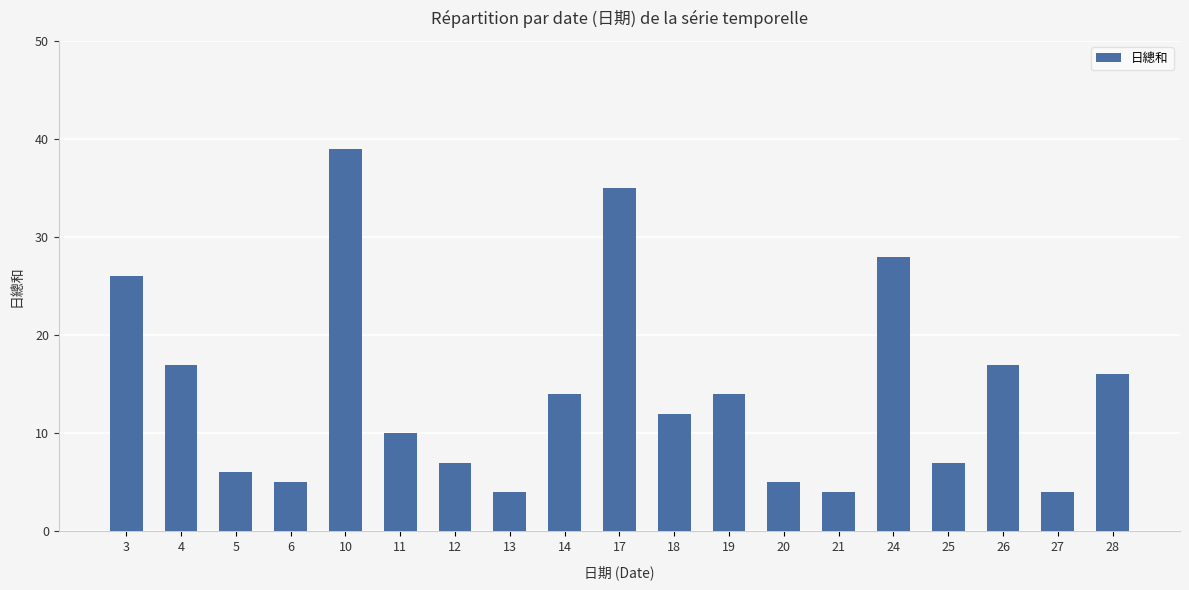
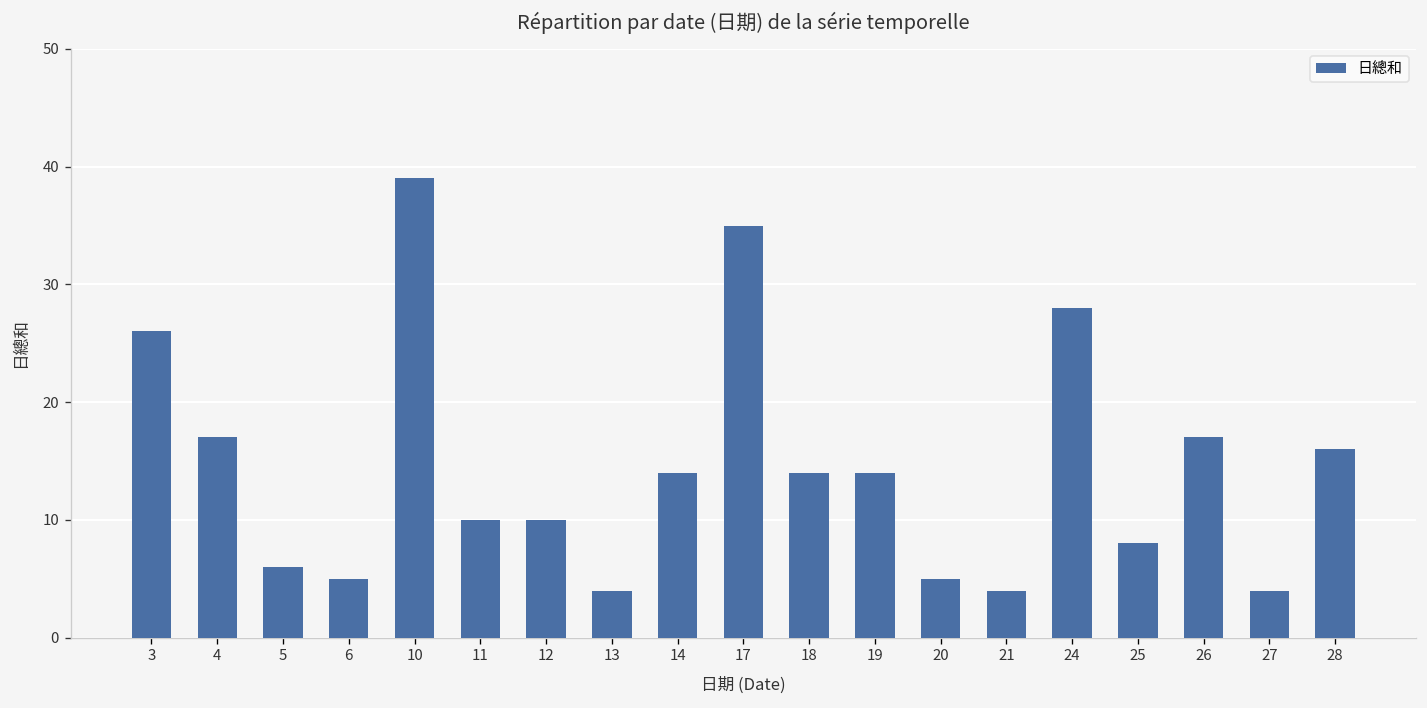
12: 7 -> 10
18: 12 -> 14
25: 7 -> 8
